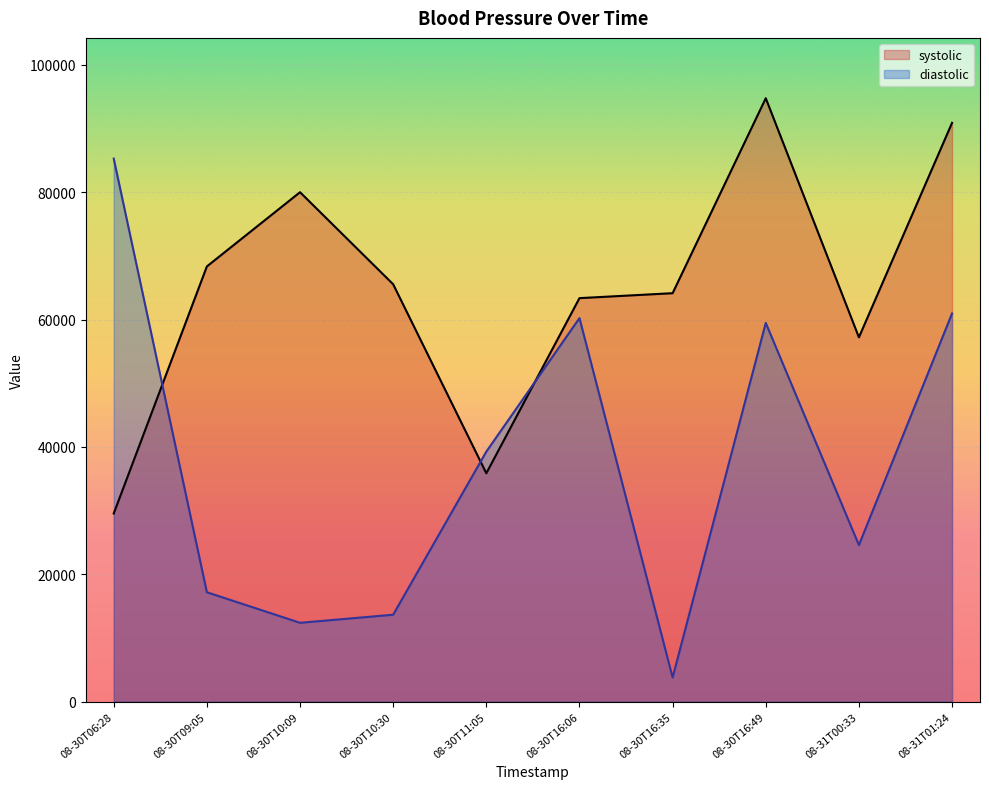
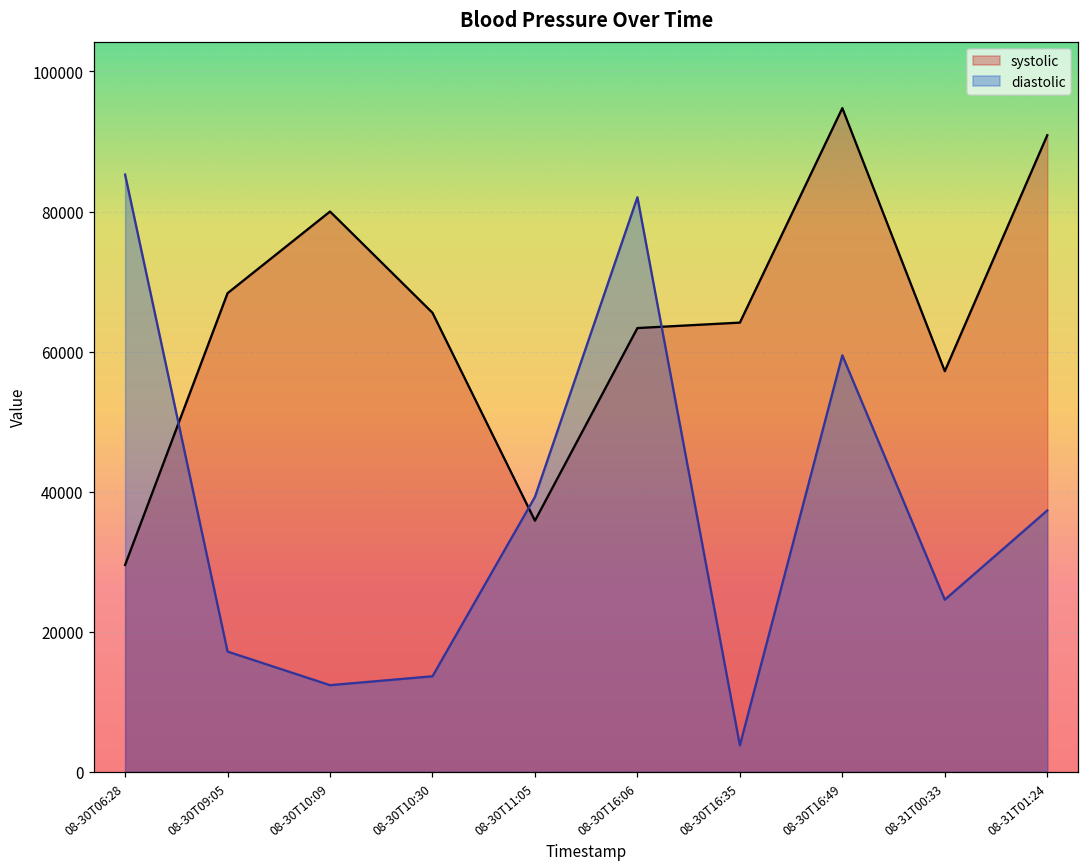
diastolic, 08-30T16:06: 60000 -> 82000
diastolic, 08-31T01:24: 61000 -> 37000
